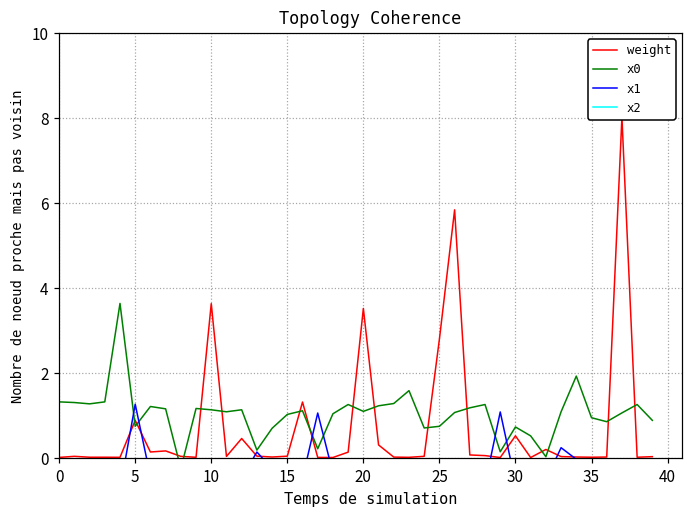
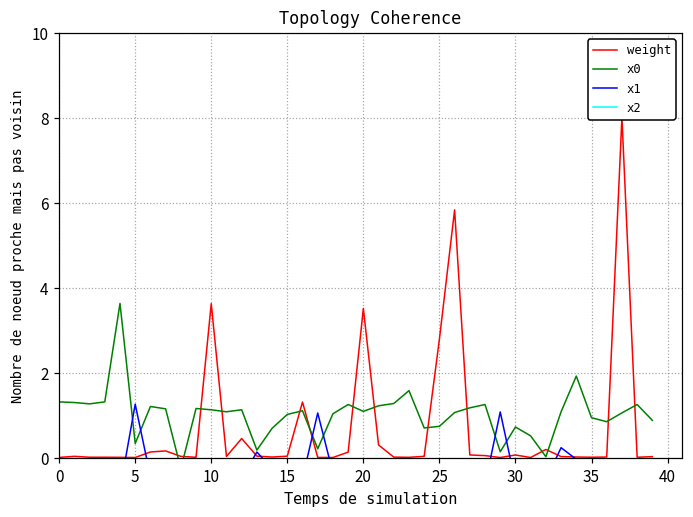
weight, 5: 0.9 -> 0.0
x0, 5: 0.8 -> 0.4
weight, 30: 0.5 -> 0.1
